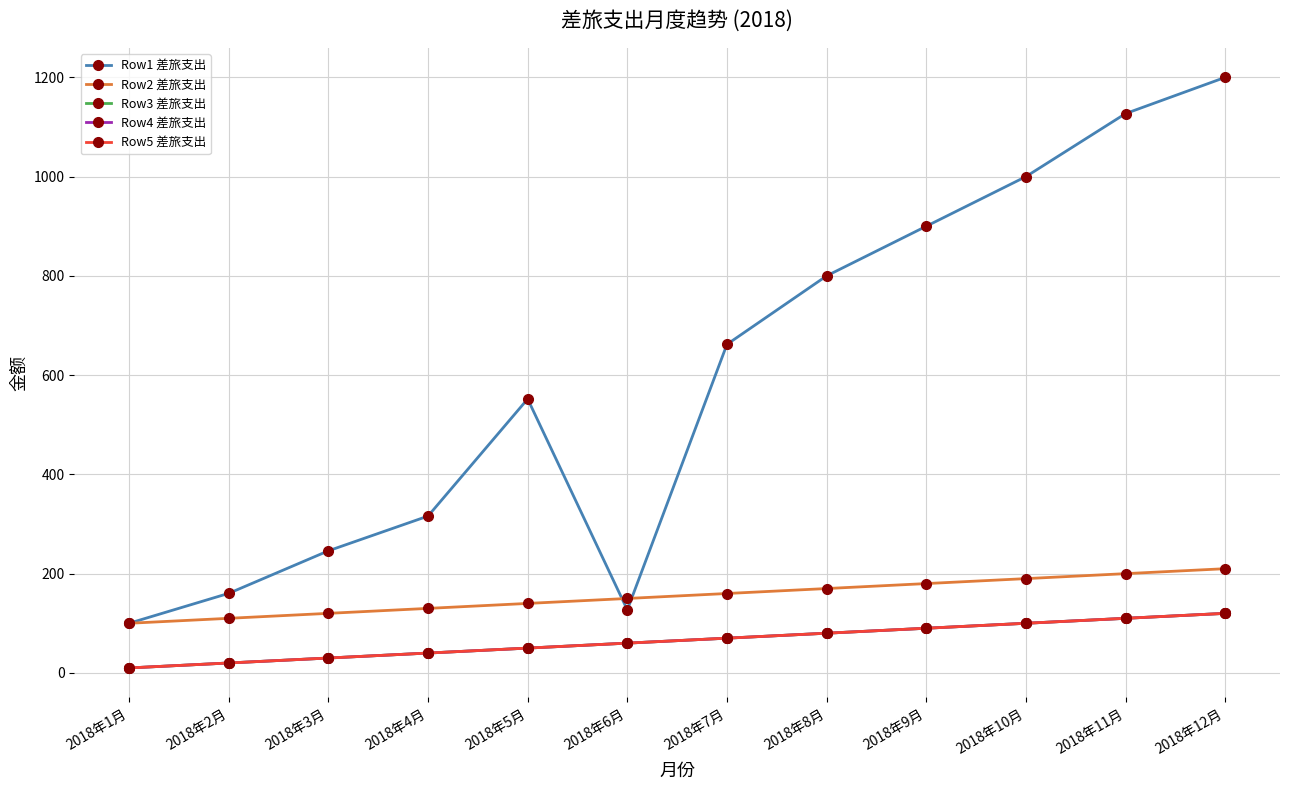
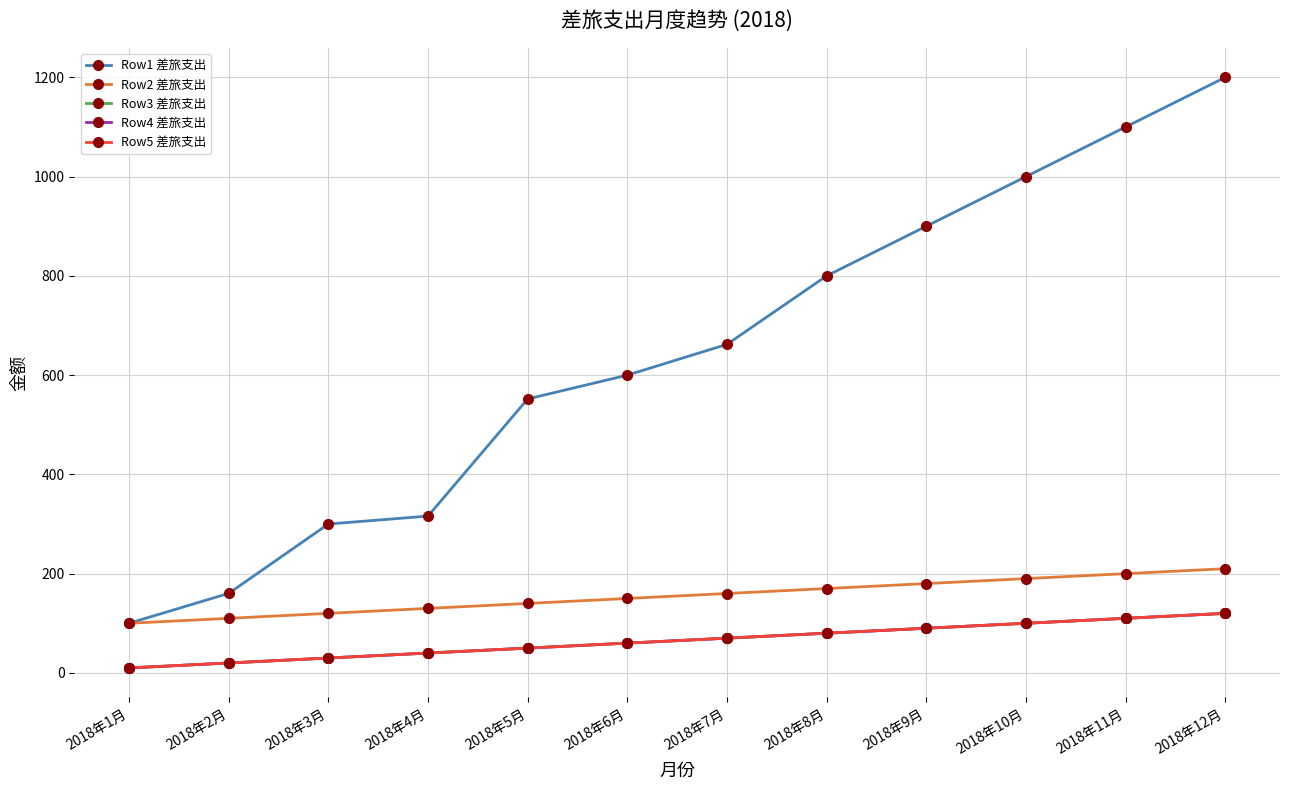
Row1 差旅支出, 2018年3月: 250 -> 300
Row1 差旅支出, 2018年6月: 130 -> 600
Row1 差旅支出, 2018年11月: 1130 -> 1100
